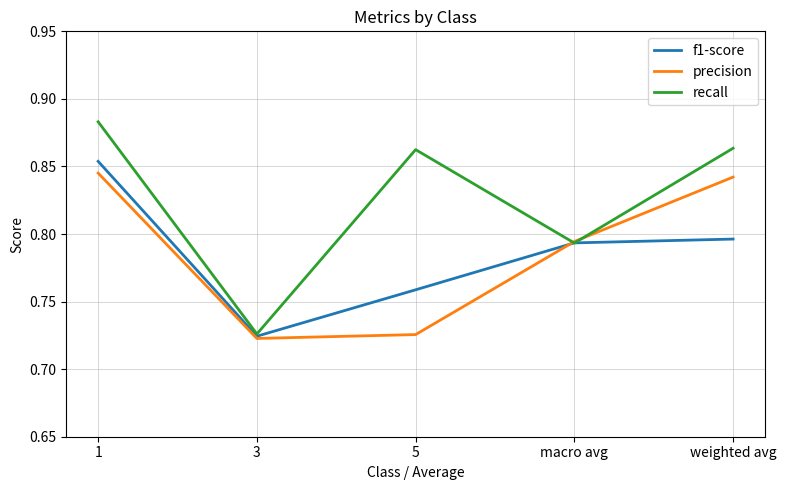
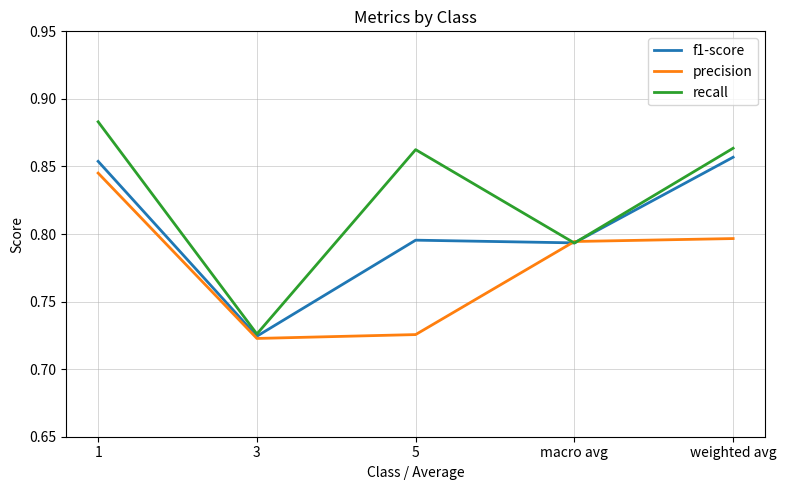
f1-score, 5: 0.759 -> 0.795
f1-score, weighted avg: 0.796 -> 0.857
precision, weighted avg: 0.842 -> 0.797
